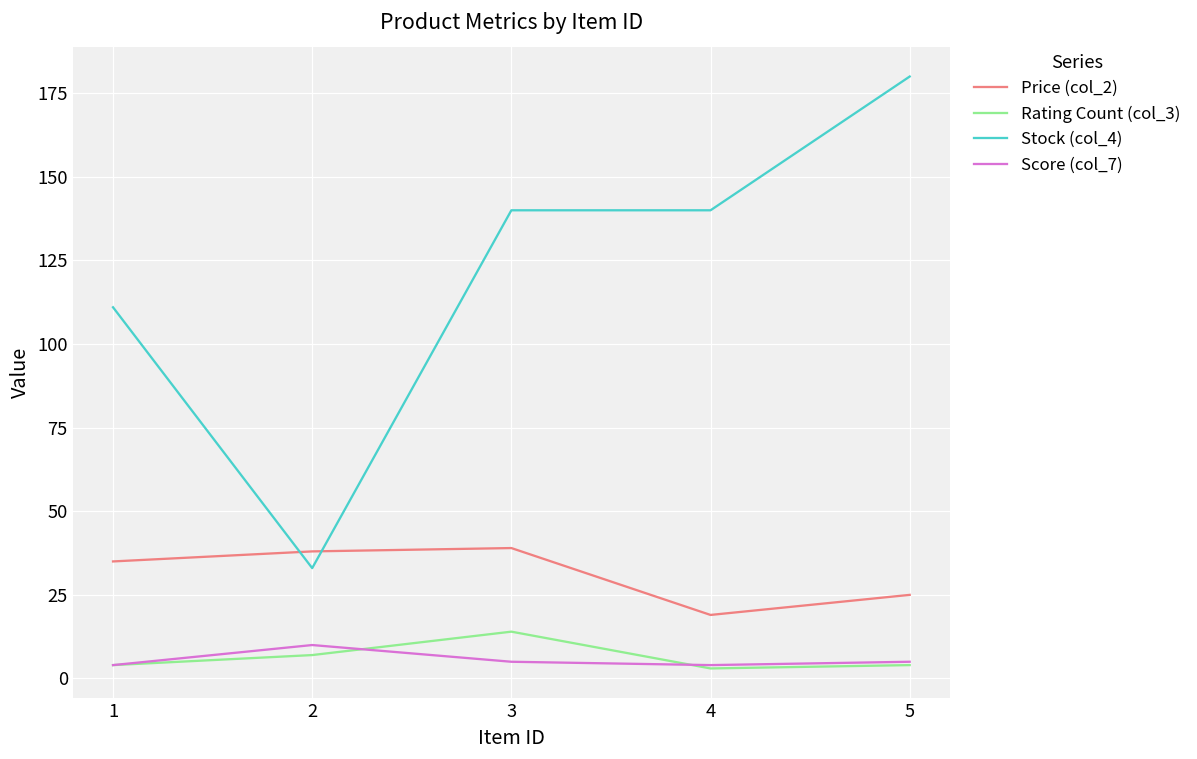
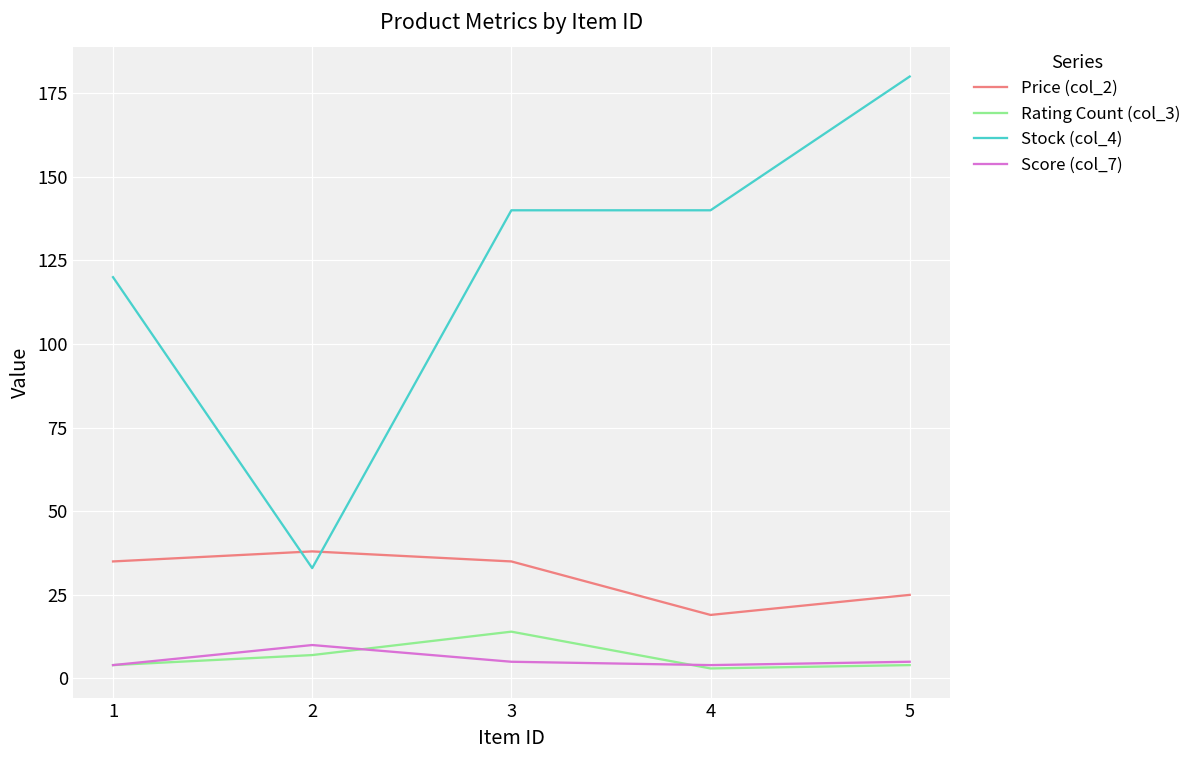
Stock (col_4), 1: 111 -> 120
Price (col_2), 3: 39 -> 35
